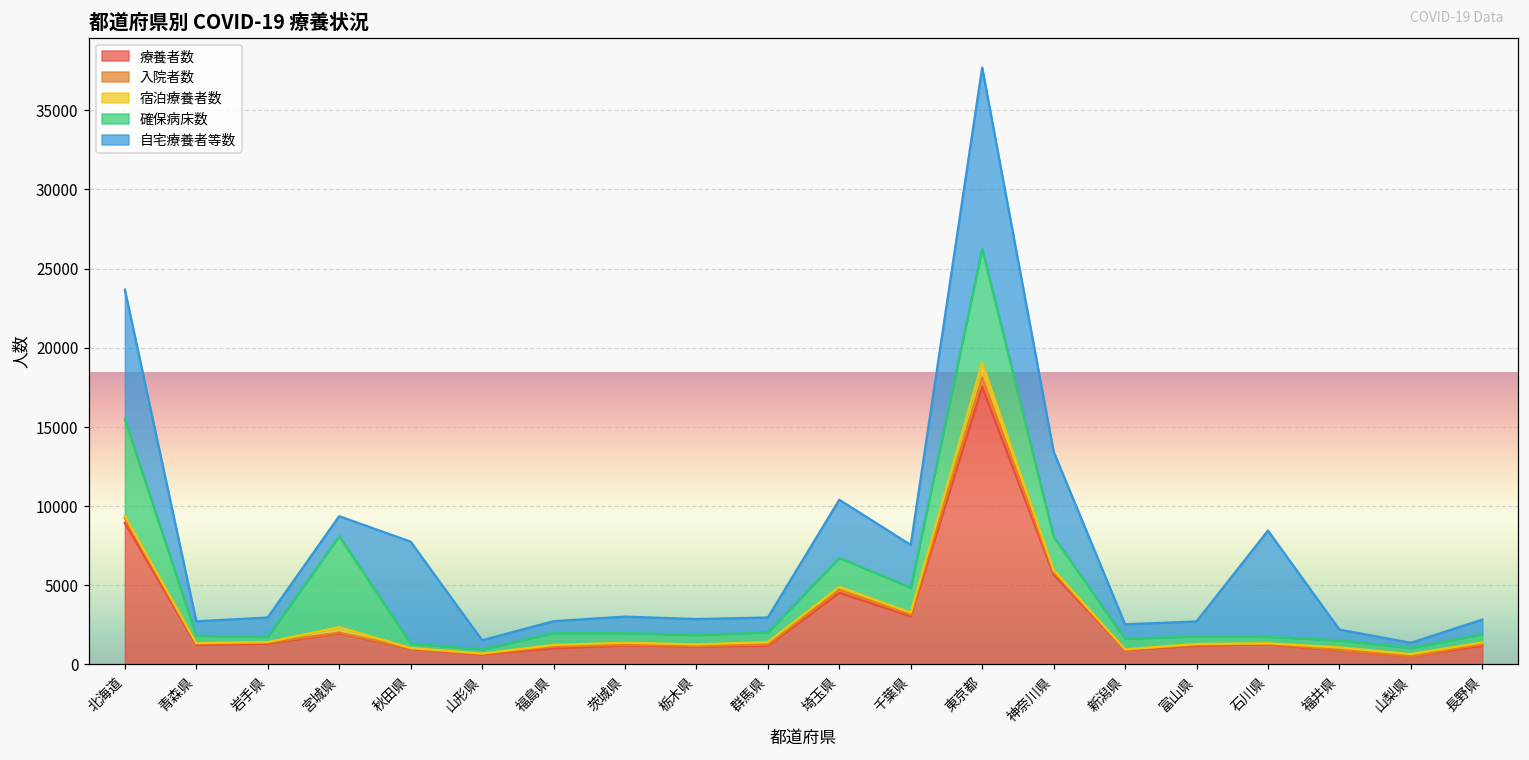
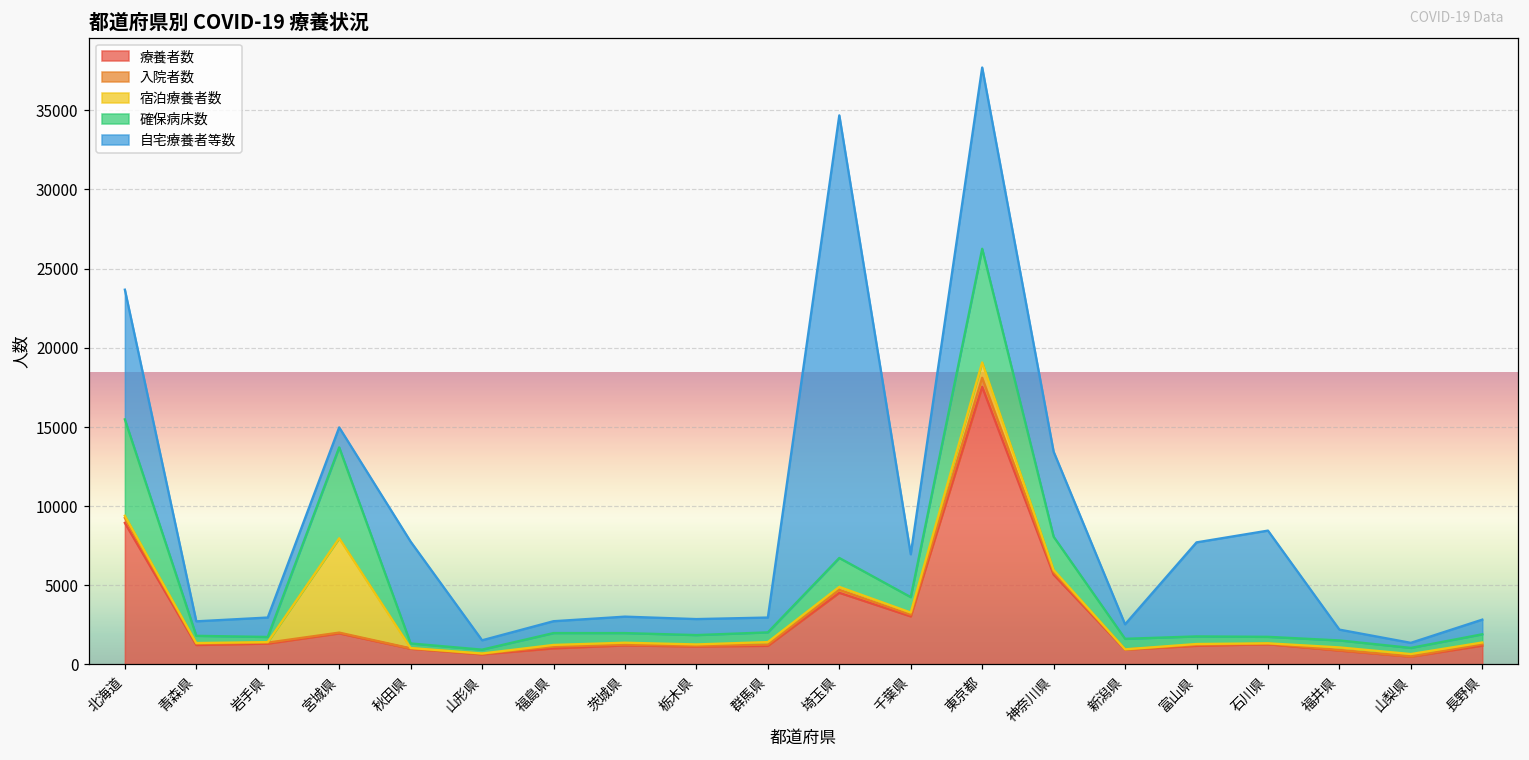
宿泊療養者数, 宮城県: 300 -> 6000
自宅療養者等数, 埼玉県: 3700 -> 28000
確保病床数, 千葉県: 1600 -> 1000
自宅療養者等数, 富山県: 900 -> 5900
